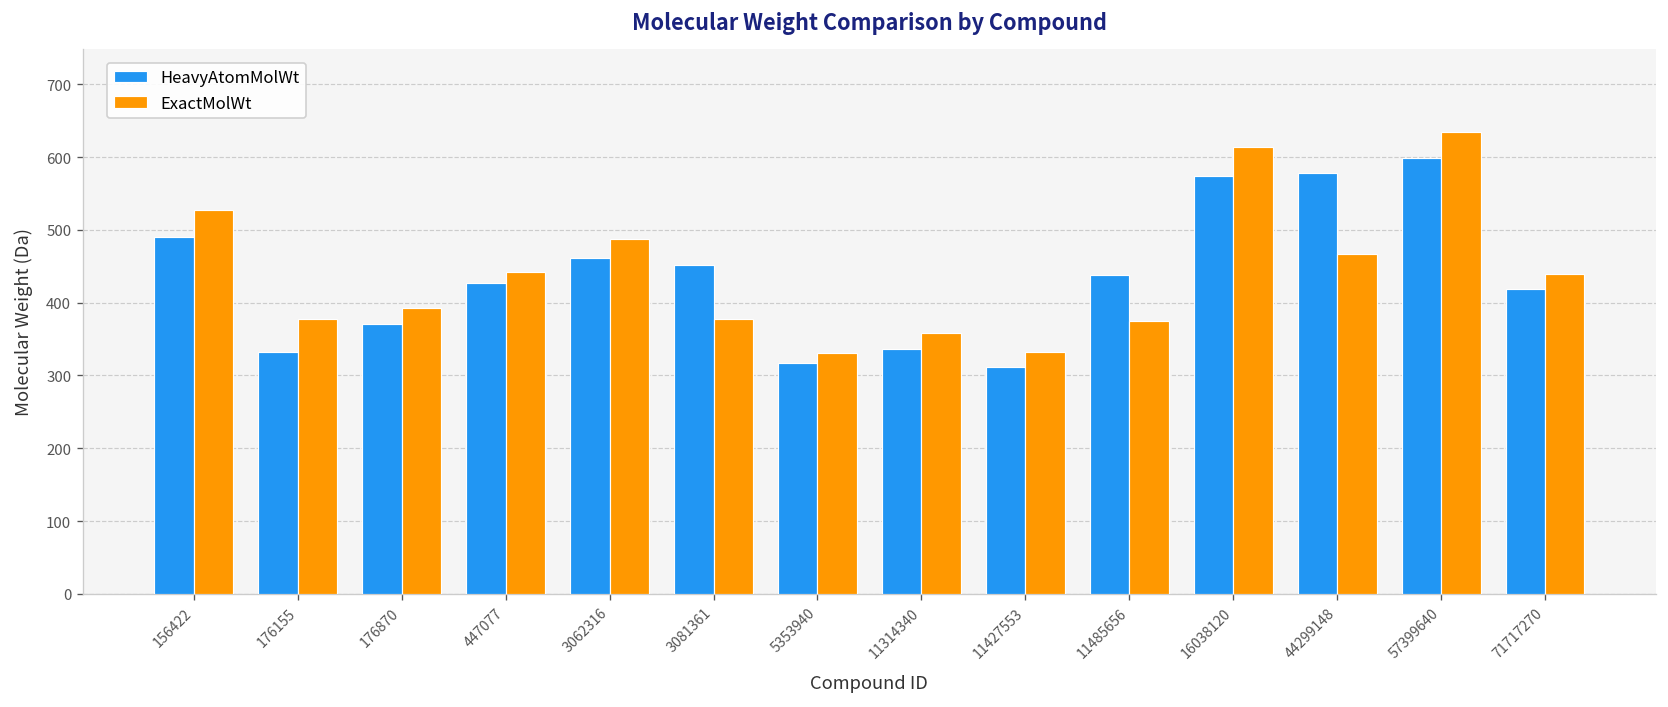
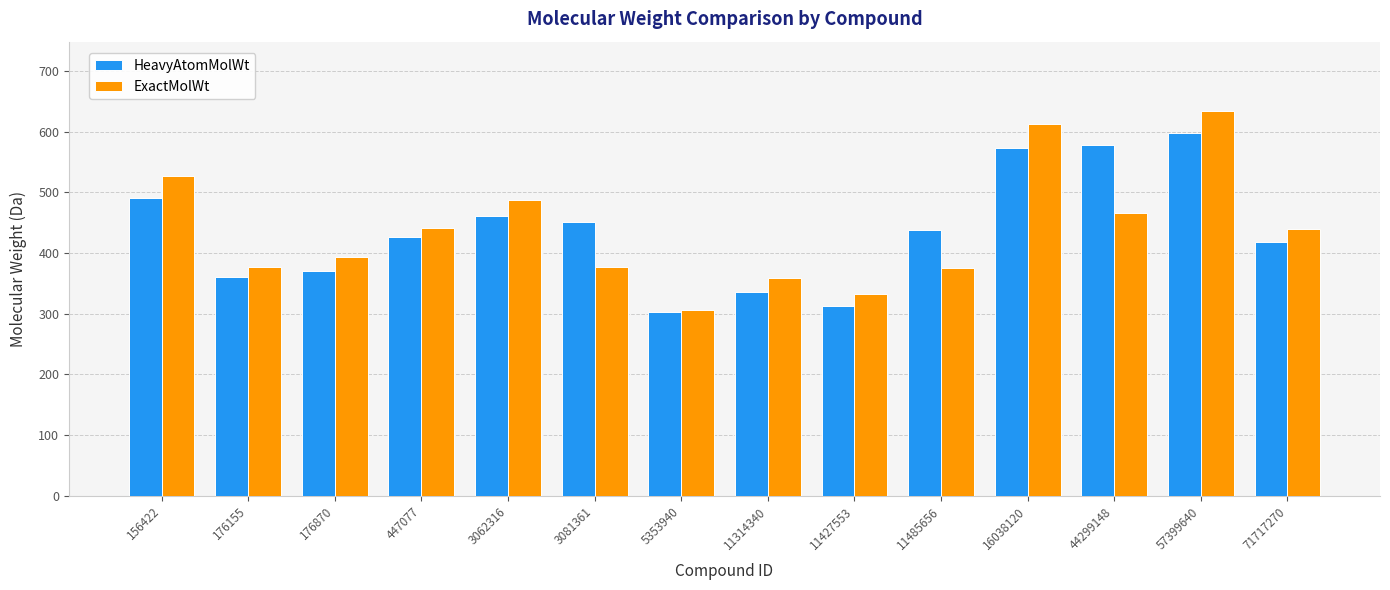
HeavyAtomMolWt, 176155: 330 -> 360
HeavyAtomMolWt, 5353940: 320 -> 300
ExactMolWt, 5353940: 330 -> 310
